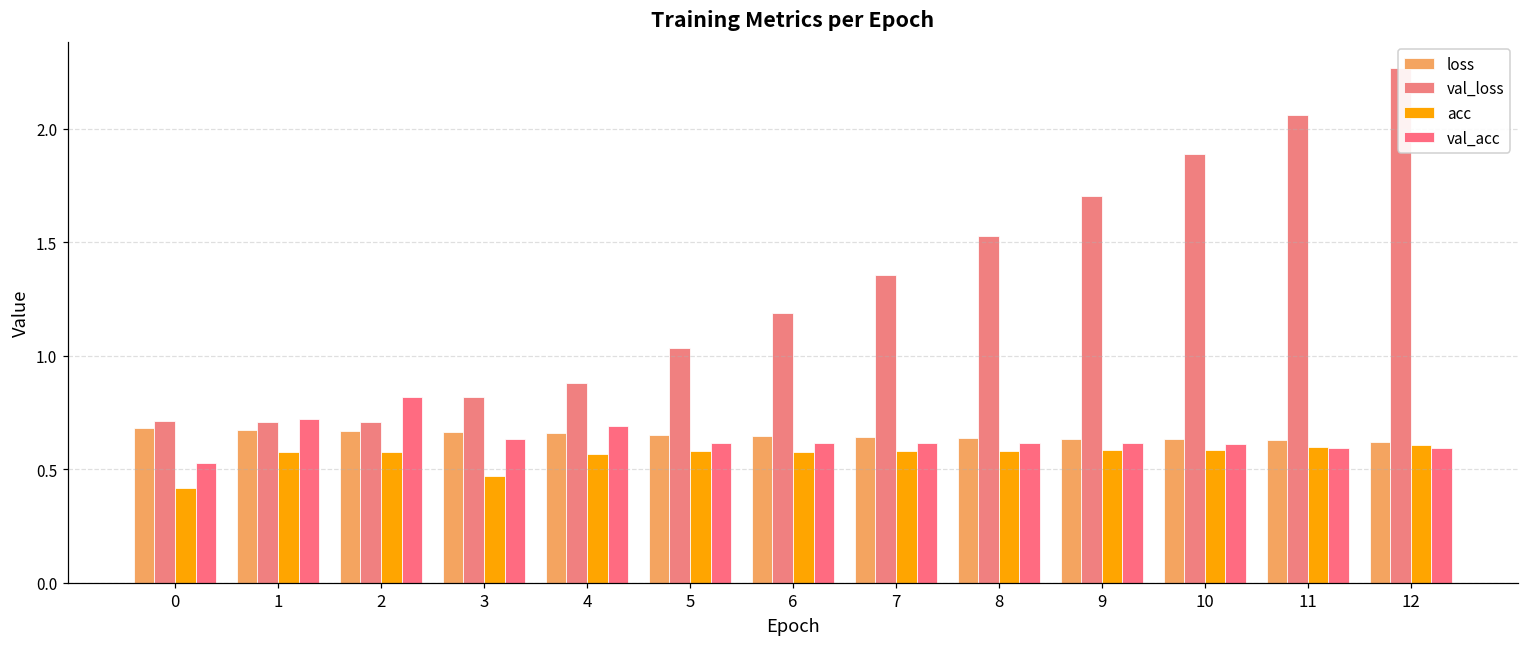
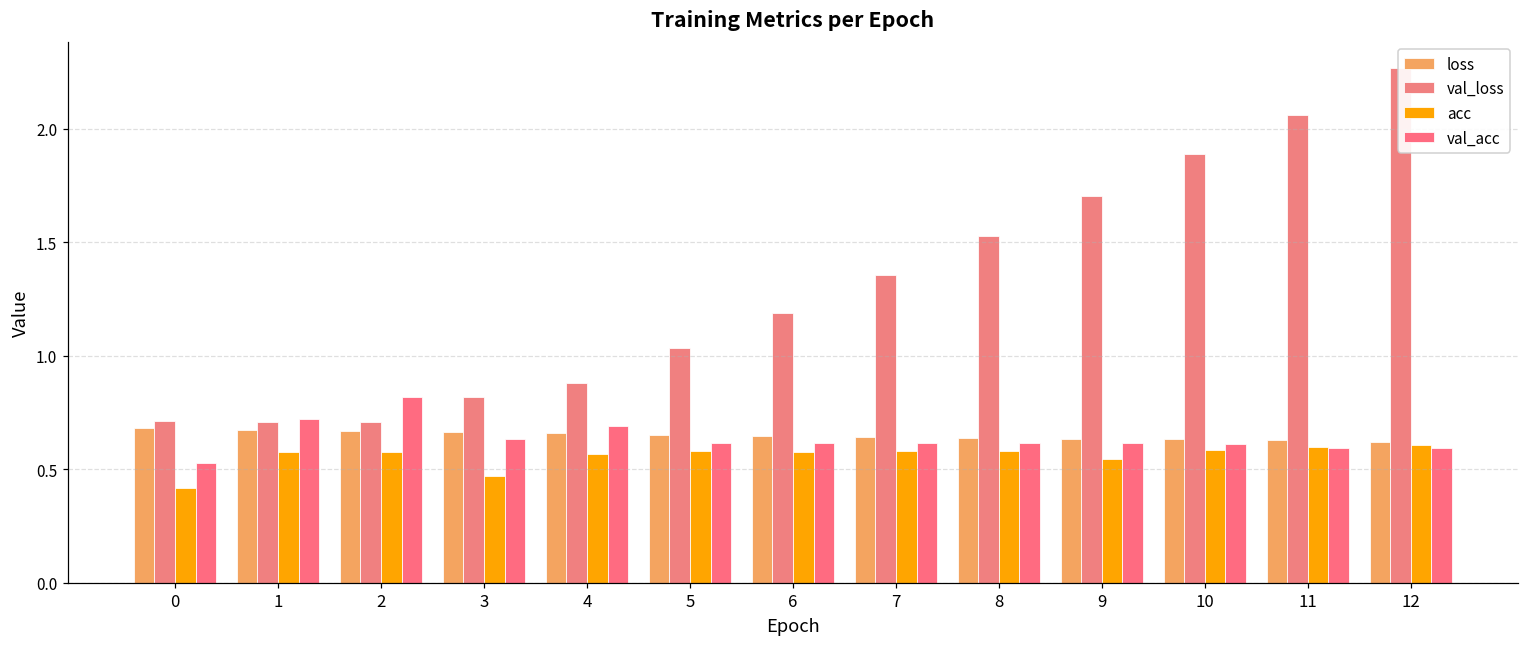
acc, 9: 0.59 -> 0.55
